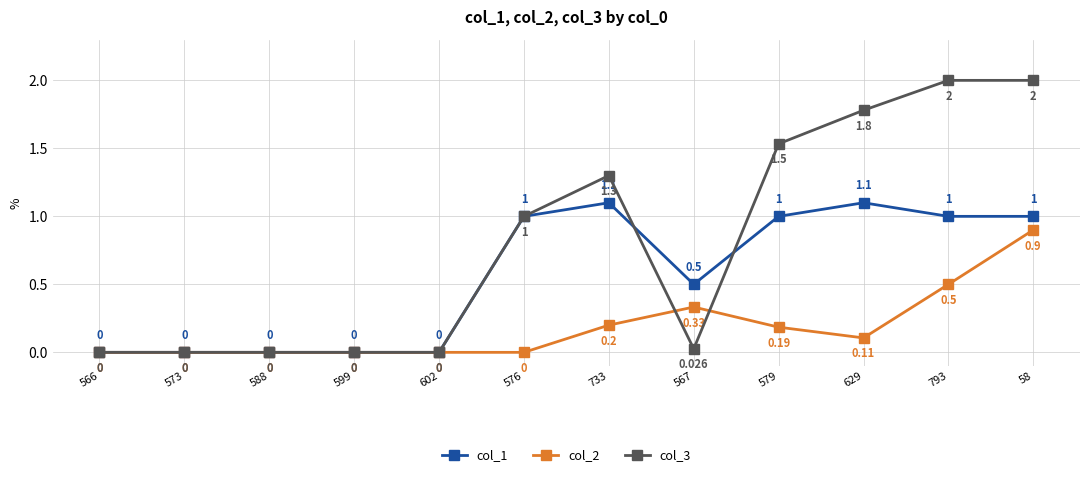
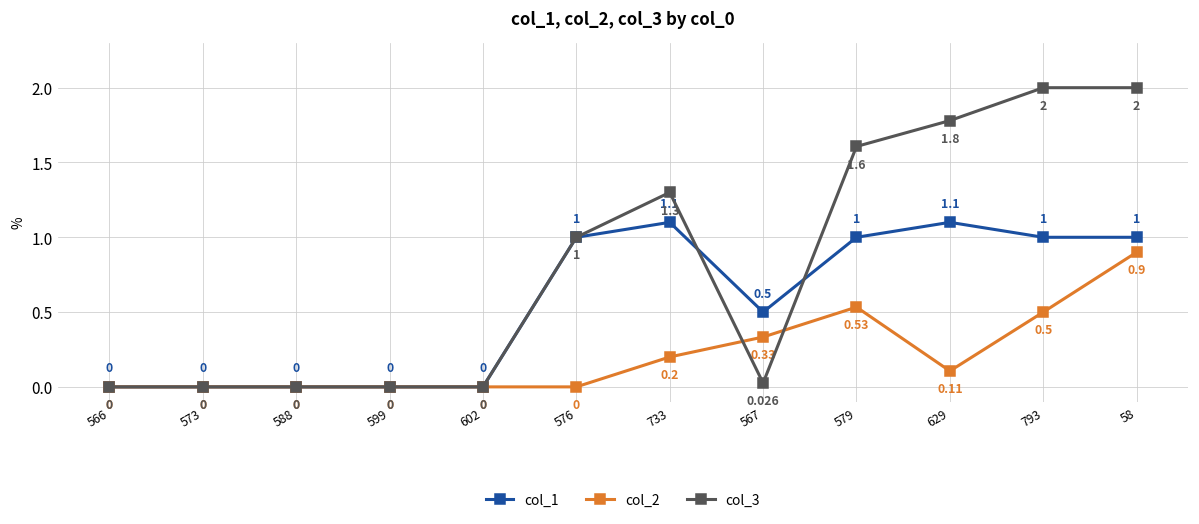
col_2, 579: 0.19 -> 0.53
col_3, 579: 1.5 -> 1.6
